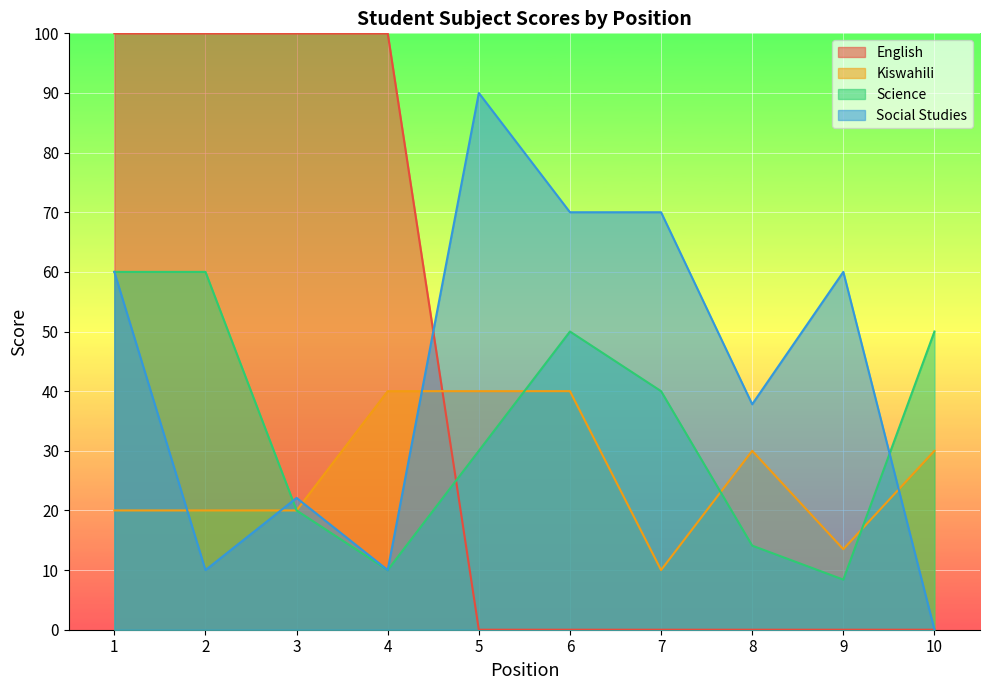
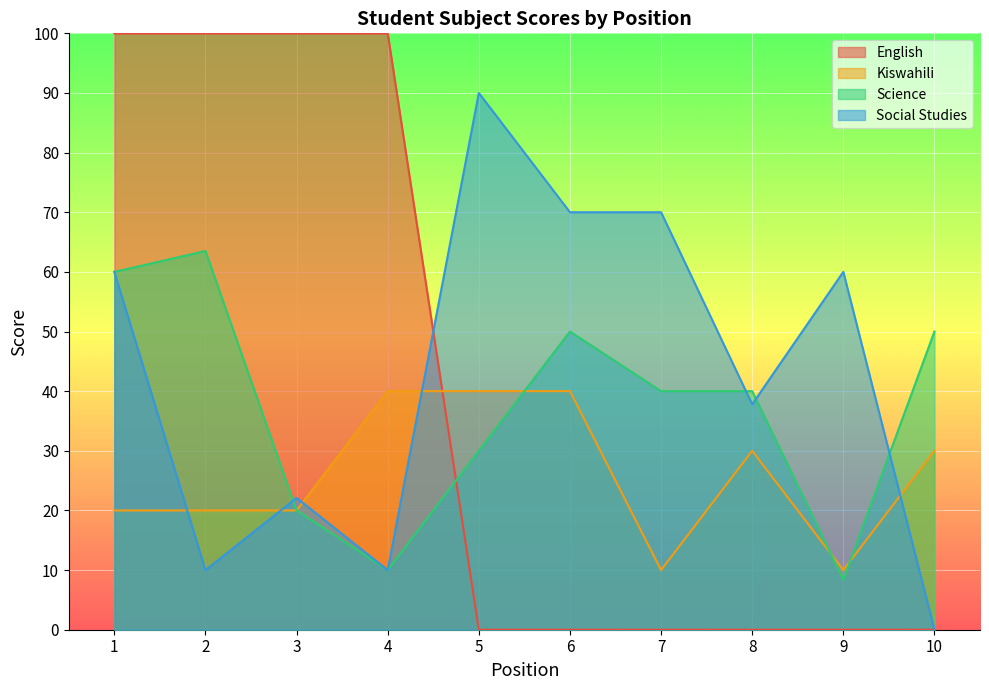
Science, 2: 60 -> 64
Science, 8: 14 -> 40
Kiswahili, 9: 14 -> 10
